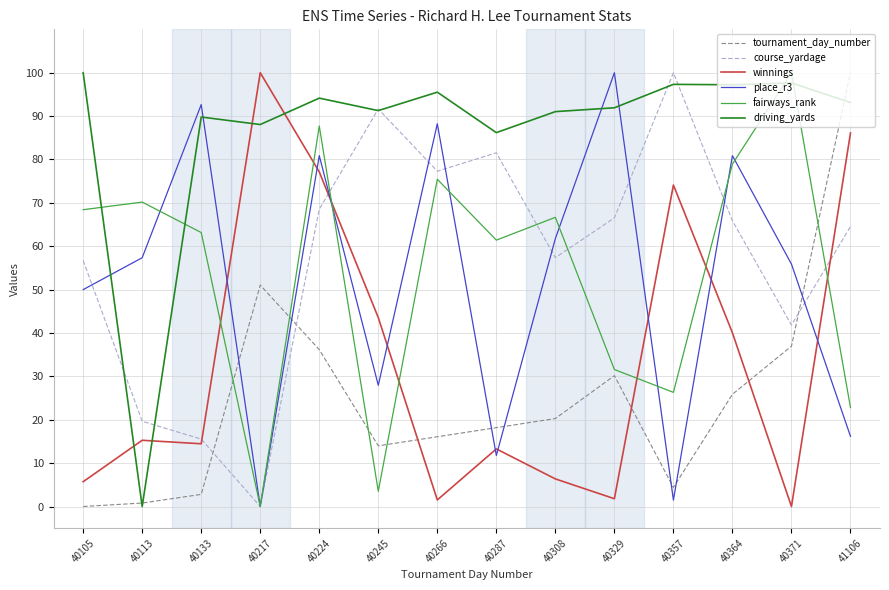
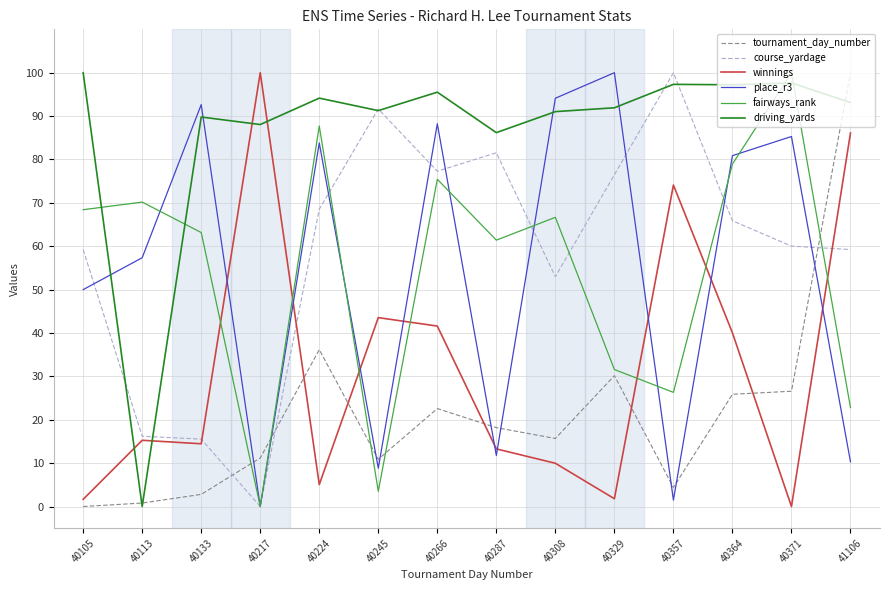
course_yardage, 40105: 57 -> 59
winnings, 40105: 6 -> 2
course_yardage, 40113: 20 -> 16
tournament_day_number, 40217: 51 -> 11
winnings, 40224: 77 -> 5
place_r3, 40224: 81 -> 84
tournament_day_number, 40245: 14 -> 11
place_r3, 40245: 28 -> 9
tournament_day_number, 40266: 16 -> 23
winnings, 40266: 2 -> 42
tournament_day_number, 40308: 20 -> 16
course_yardage, 40308: 57 -> 53
winnings, 40308: 6 -> 10
place_r3, 40308: 62 -> 94
course_yardage, 40329: 67 -> 76
tournament_day_number, 40371: 37 -> 27
course_yardage, 40371: 42 -> 60
place_r3, 40371: 56 -> 85
course_yardage, 41106: 65 -> 59
place_r3, 41106: 16 -> 10
